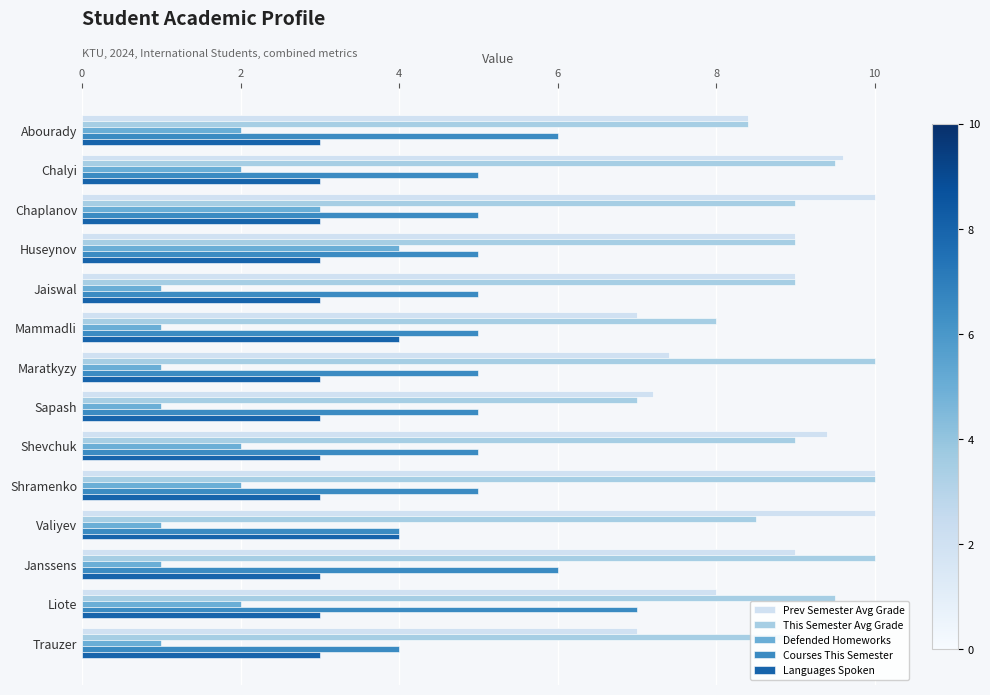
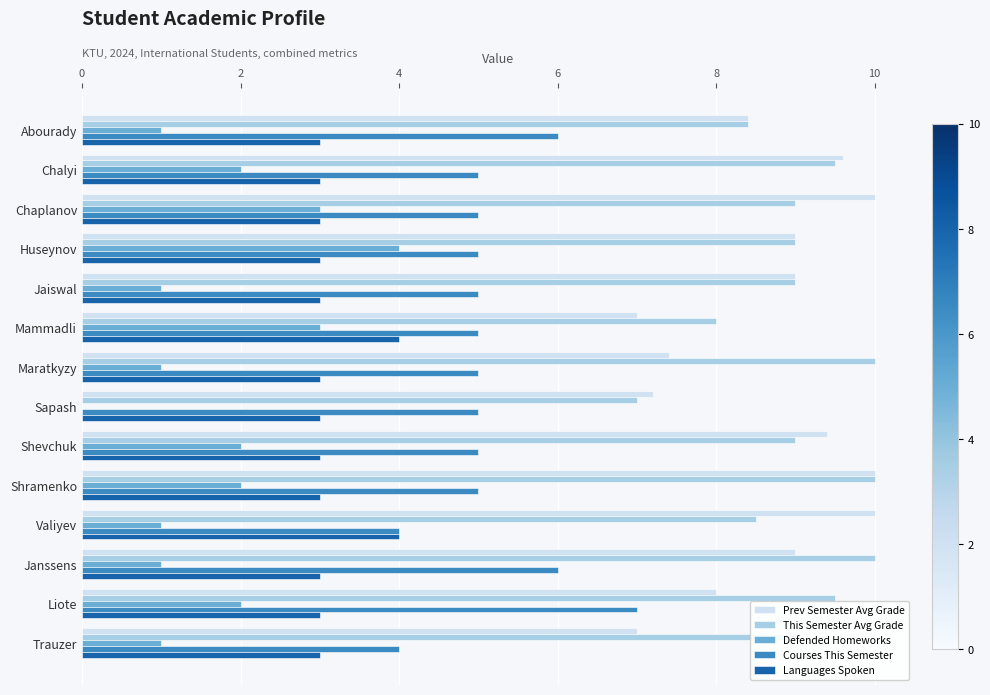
Defended Homeworks, Abourady: 2 -> 1
Defended Homeworks, Mammadli: 1 -> 3
Defended Homeworks, Sapash: 1 -> 0
